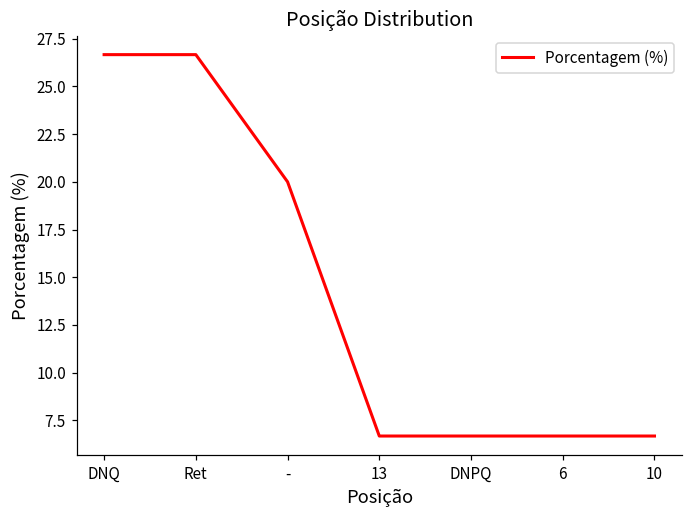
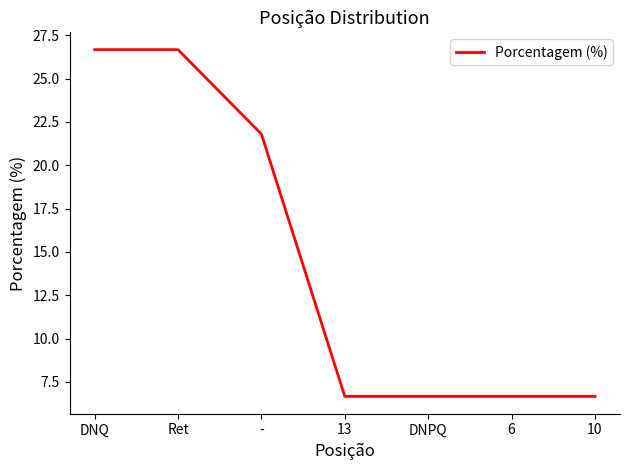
-: 20.0 -> 21.8
